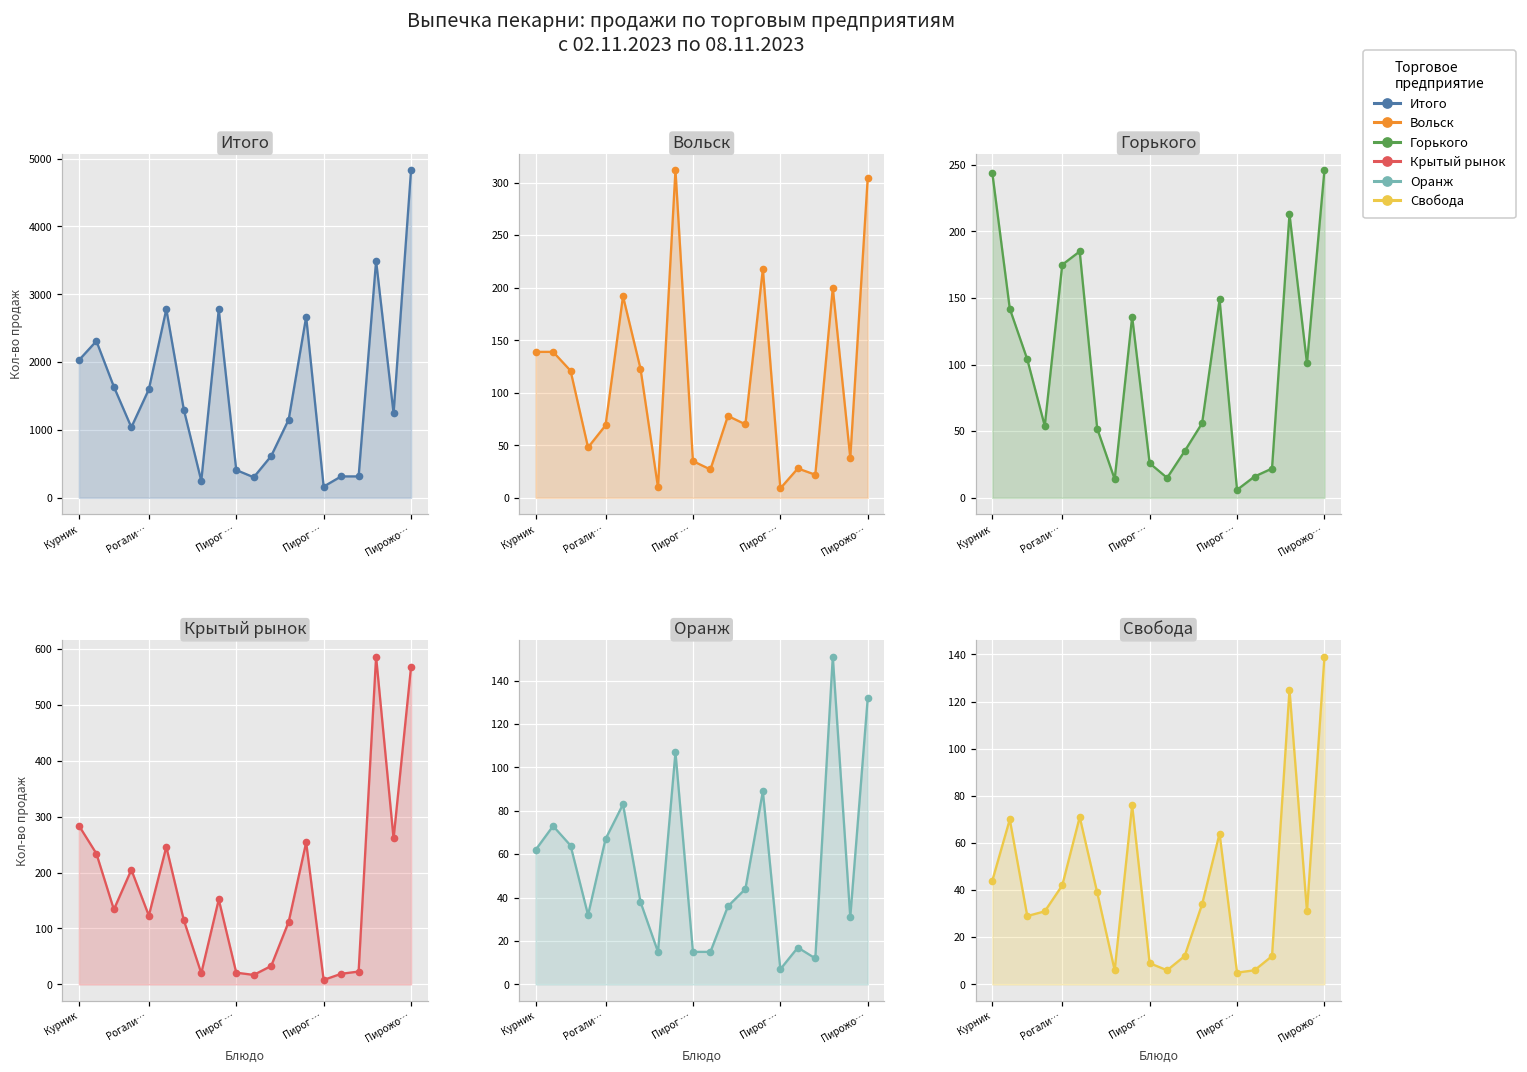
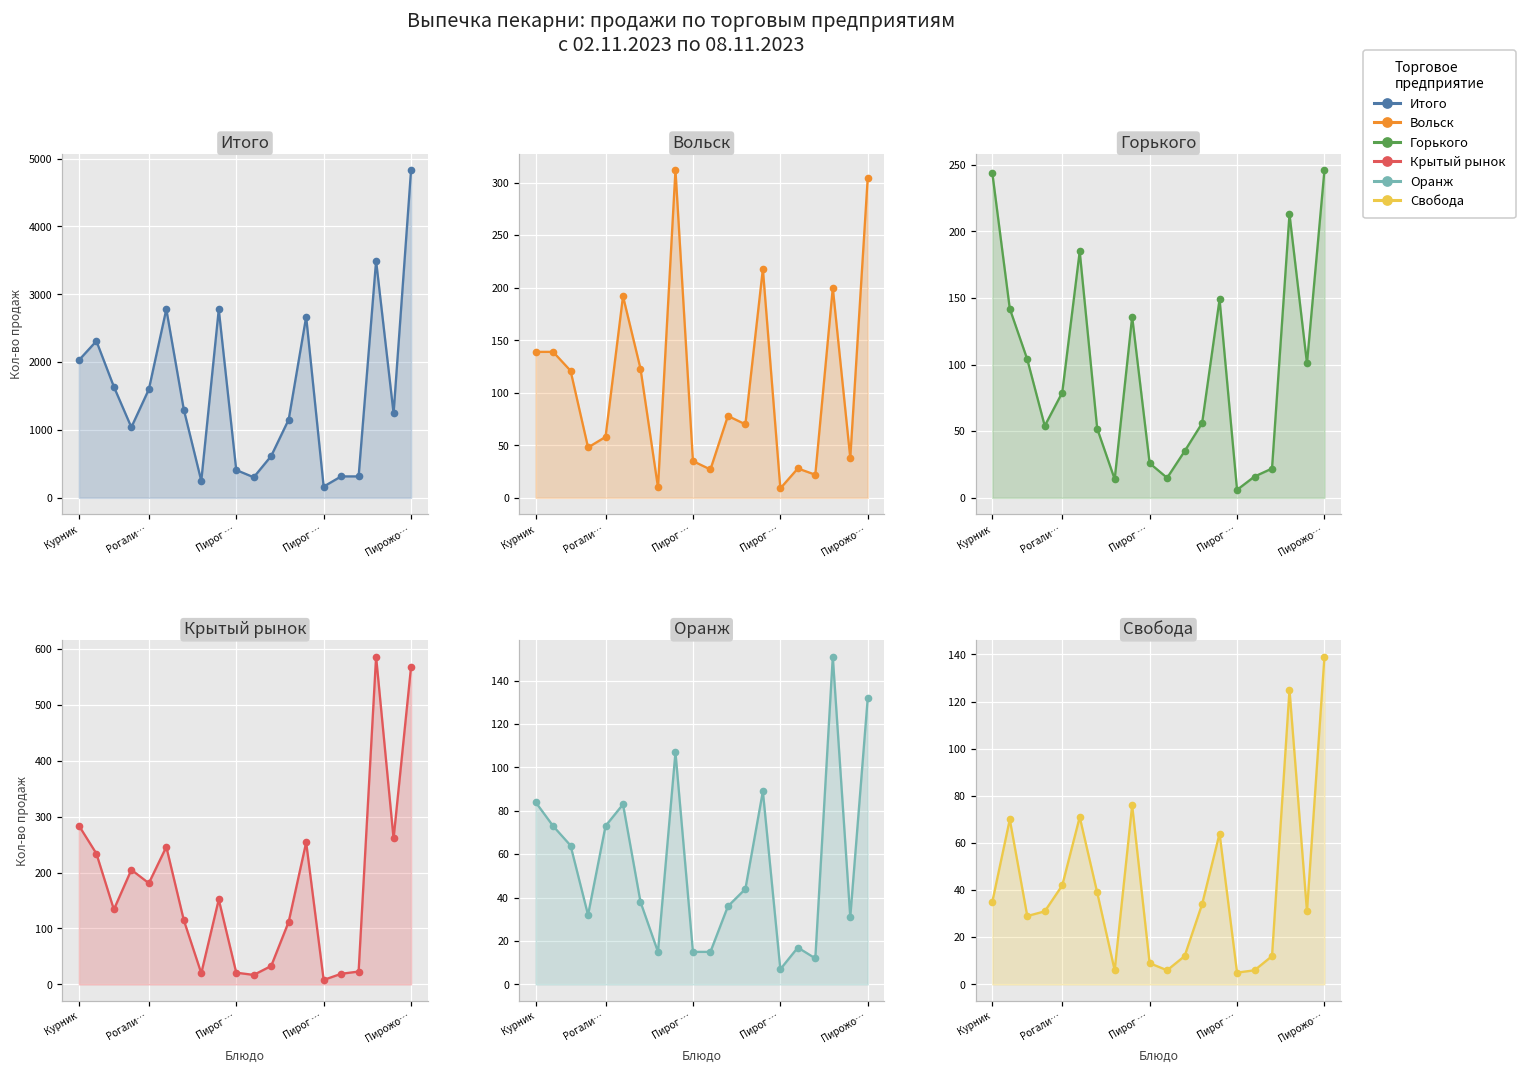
Вольск, Рогали…: 70 -> 60
Горького, Рогали…: 175 -> 79
Крытый рынок, Рогали…: 120 -> 180
Оранж, Курник: 62 -> 84
Оранж, Рогали…: 67 -> 73
Свобода, Курник: 44 -> 35
